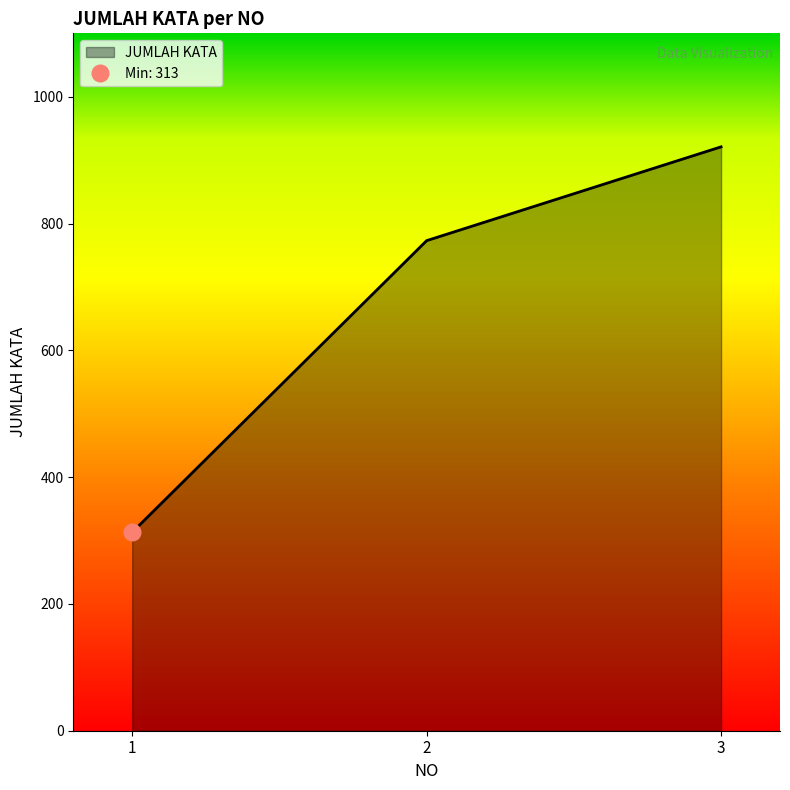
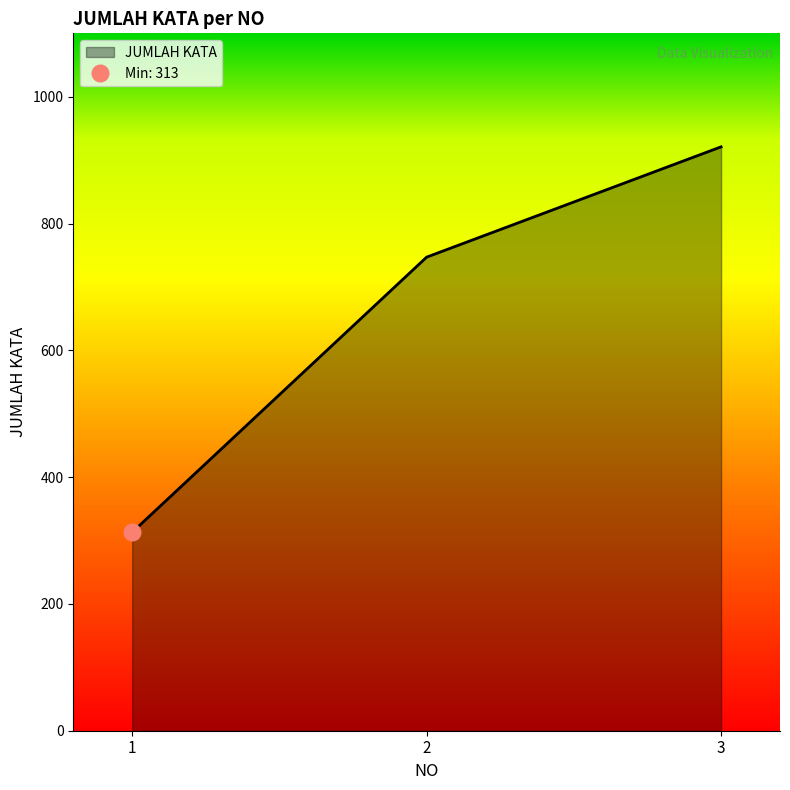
JUMLAH KATA, 2: 770 -> 750
